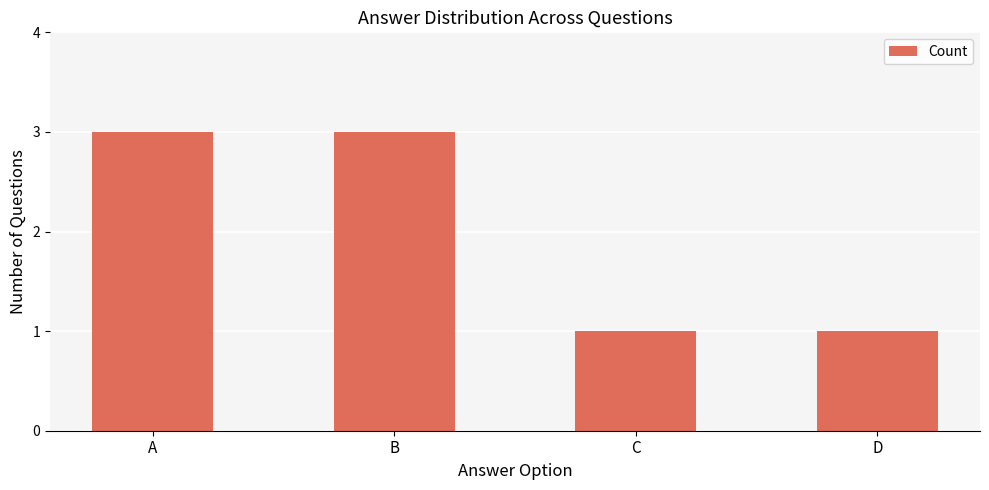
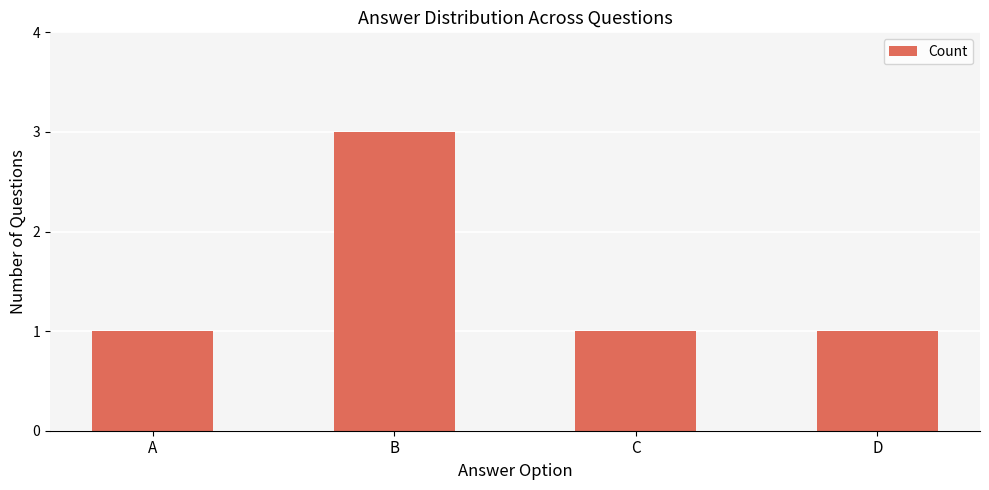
A: 3 -> 1
